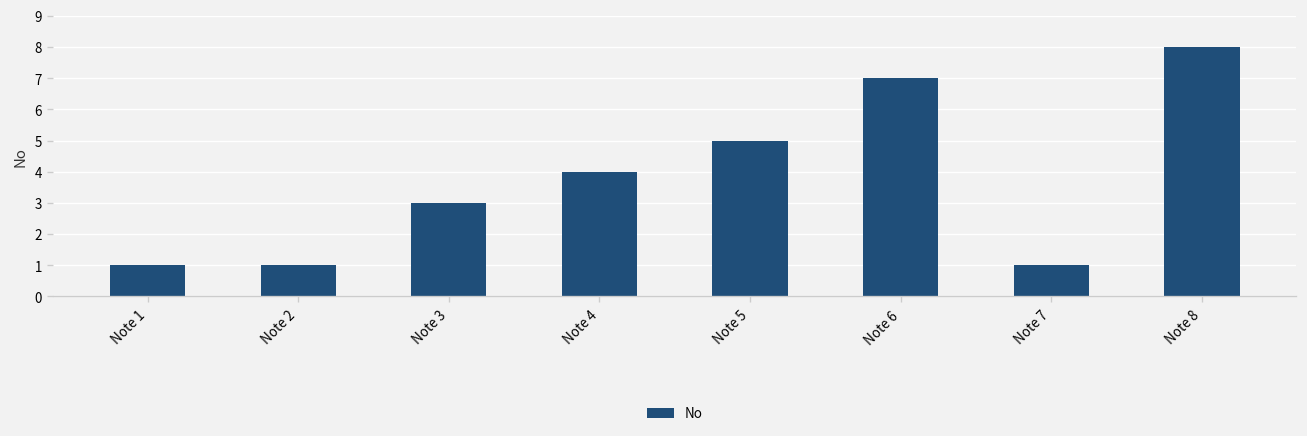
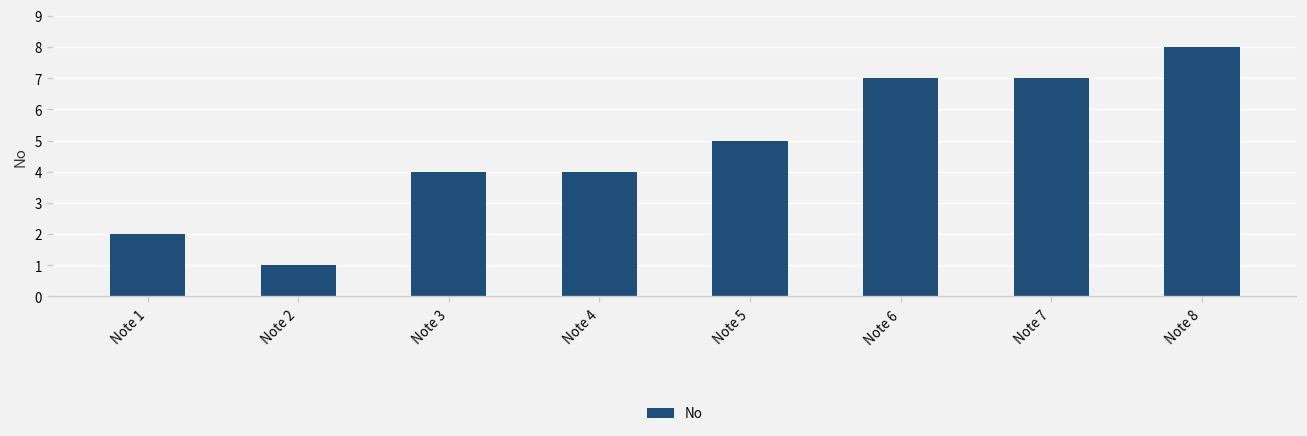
Note 1: 1 -> 2
Note 3: 3 -> 4
Note 7: 1 -> 7
